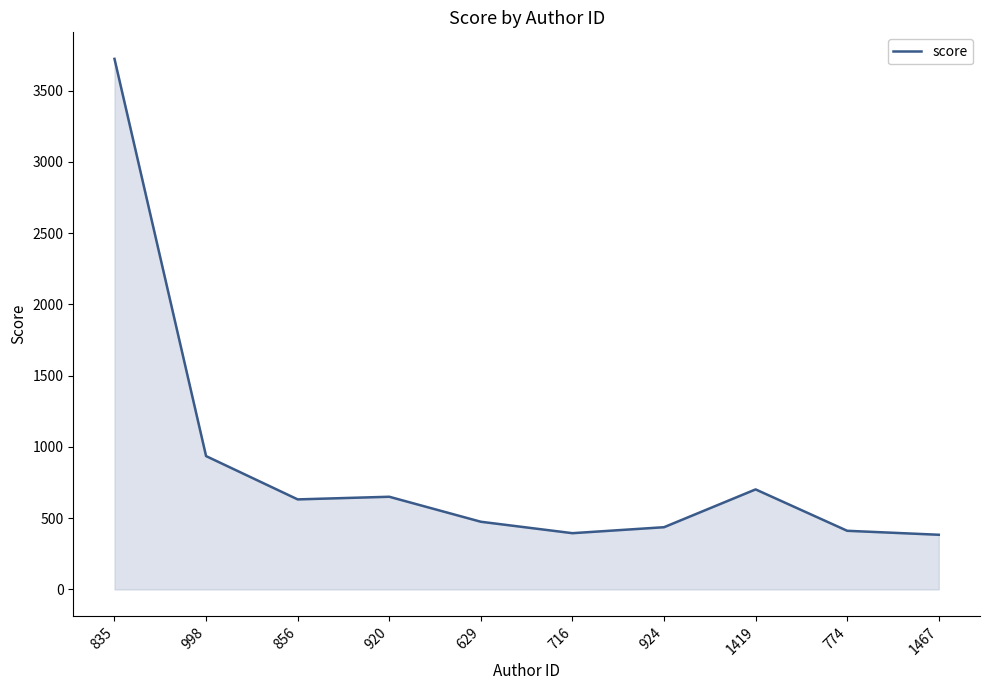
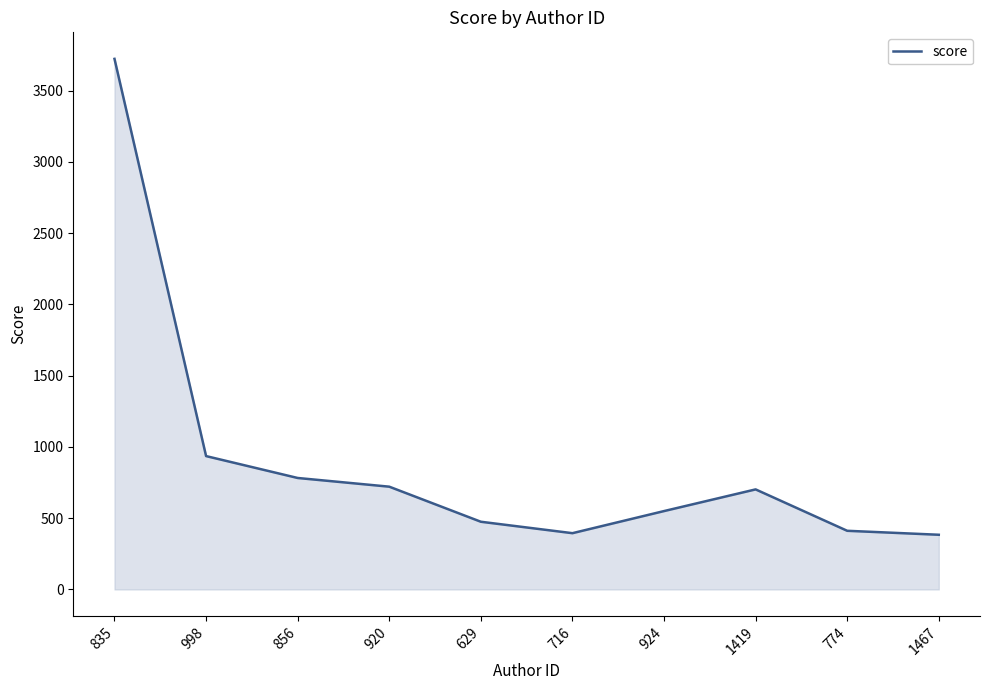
856: 630 -> 780
920: 650 -> 720
924: 440 -> 550
